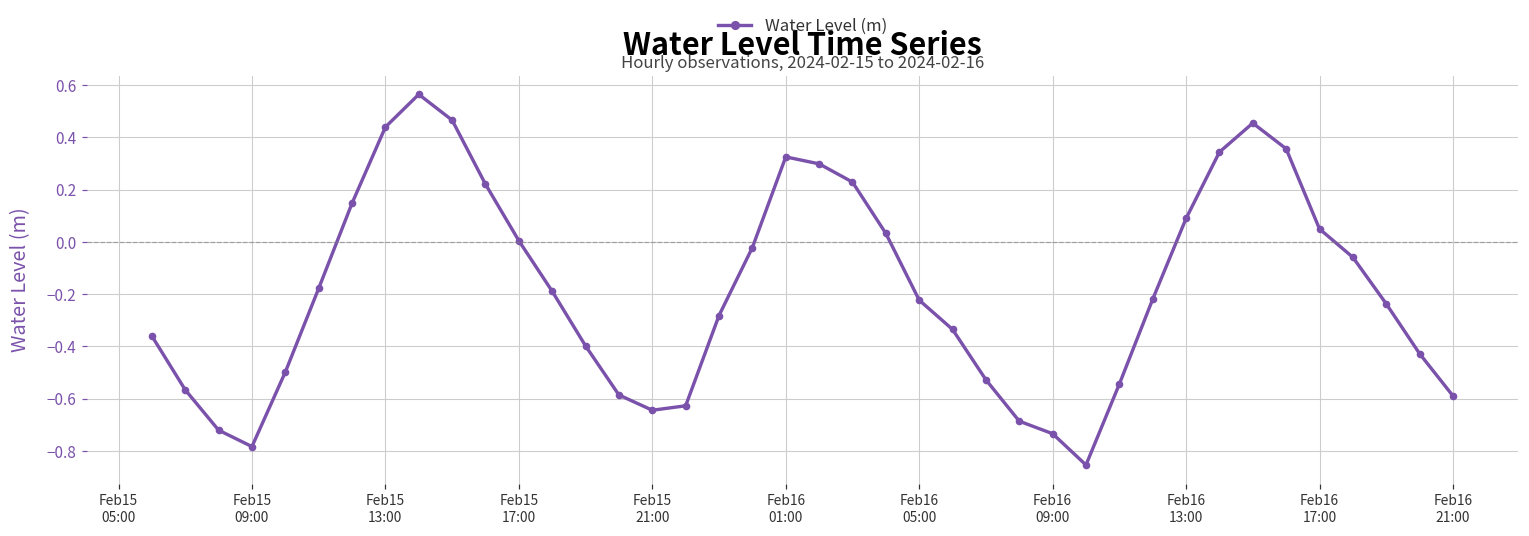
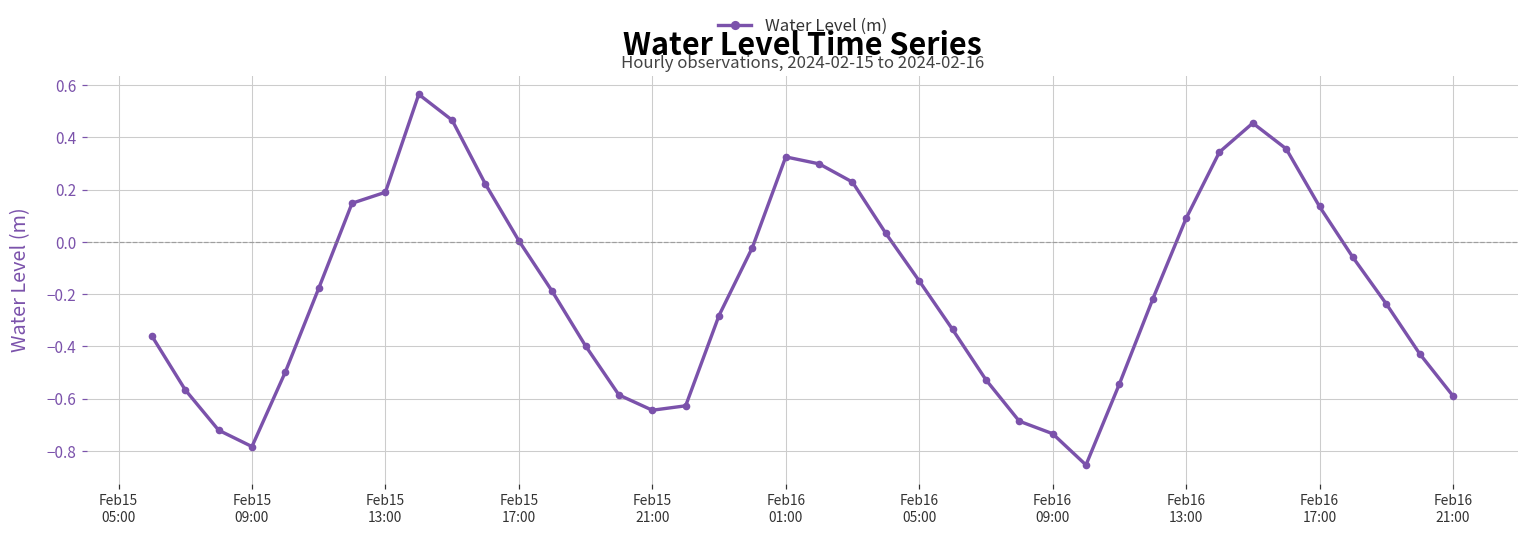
Feb15 13:00: 0.44 -> 0.19
Feb16 05:00: -0.22 -> -0.15
Feb16 17:00: 0.05 -> 0.14
